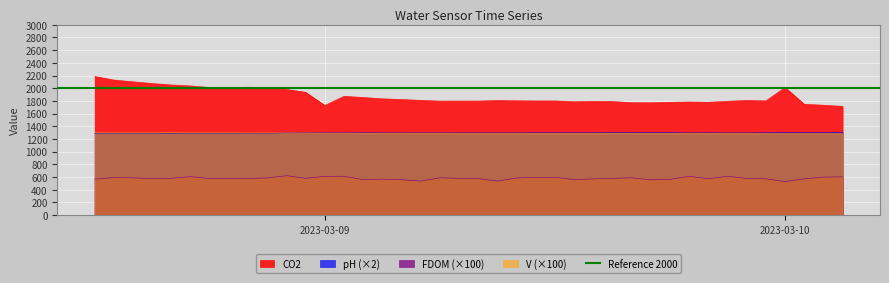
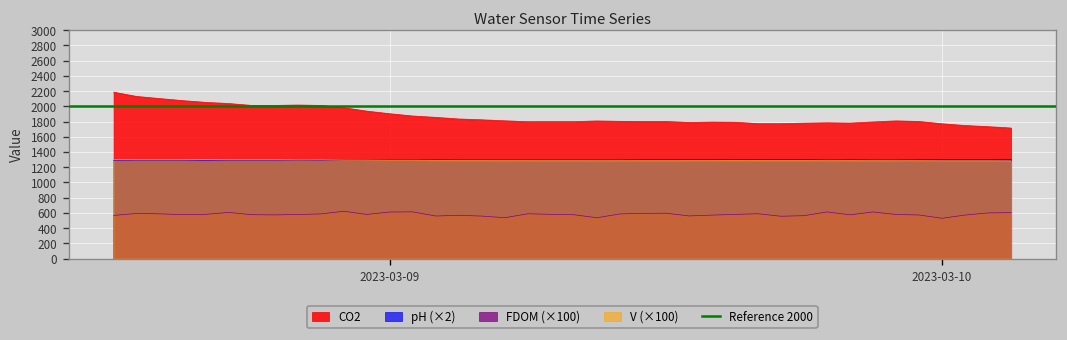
CO2, 2023-03-09: 1700 -> 1900
CO2, 2023-03-10: 2000 -> 1800
